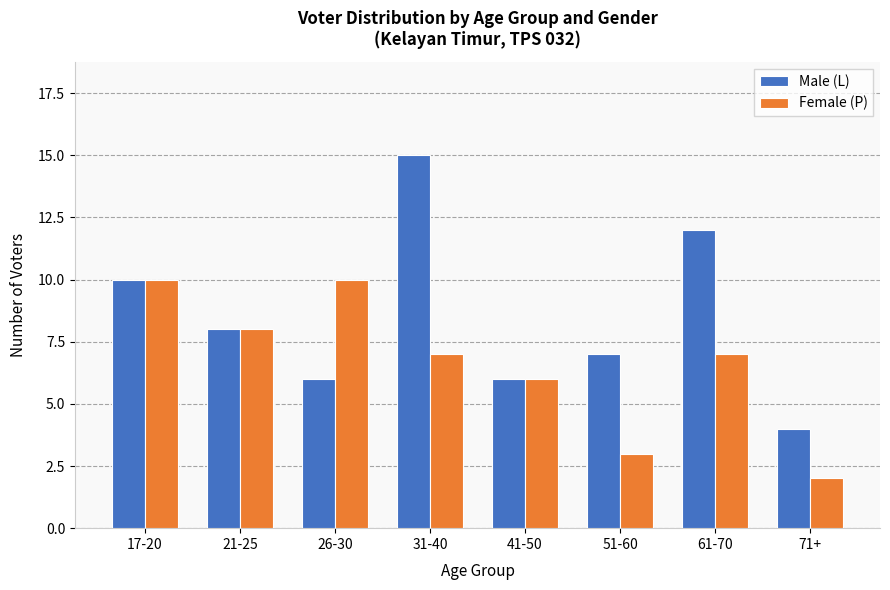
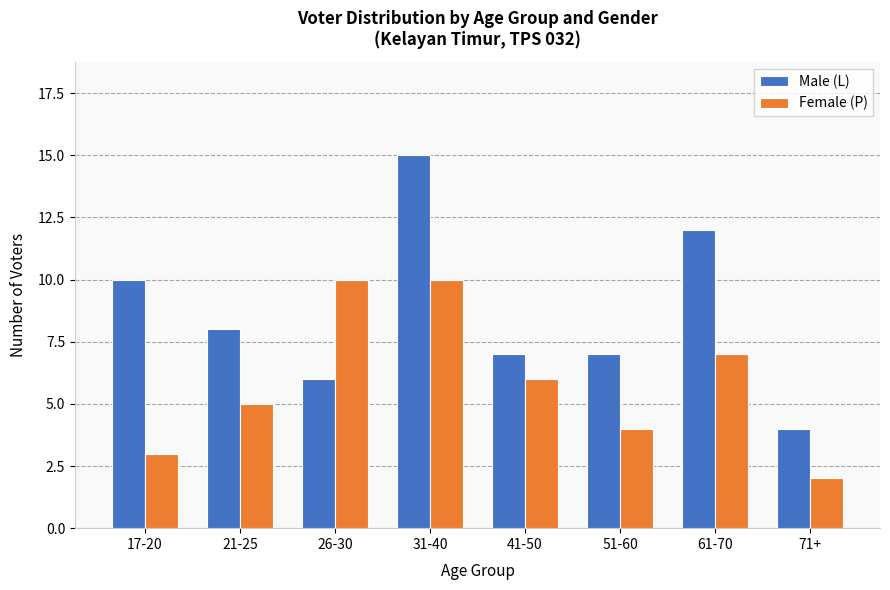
Female (P), 17-20: 10 -> 3
Female (P), 21-25: 8 -> 5
Female (P), 31-40: 7 -> 10
Male (L), 41-50: 6 -> 7
Female (P), 51-60: 3 -> 4
